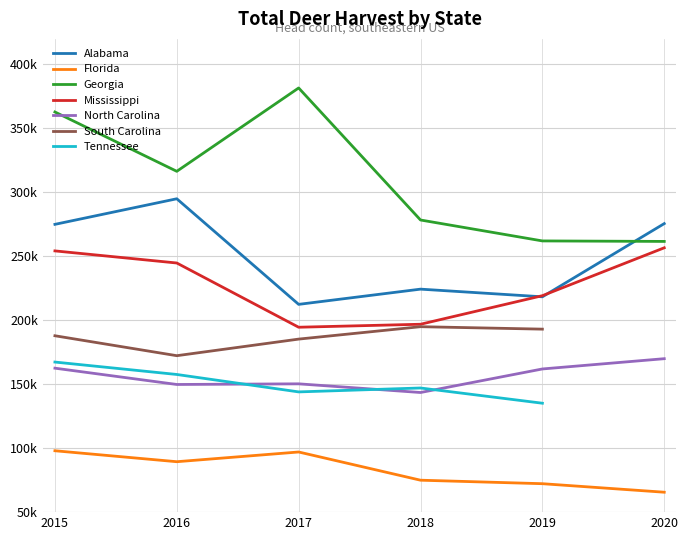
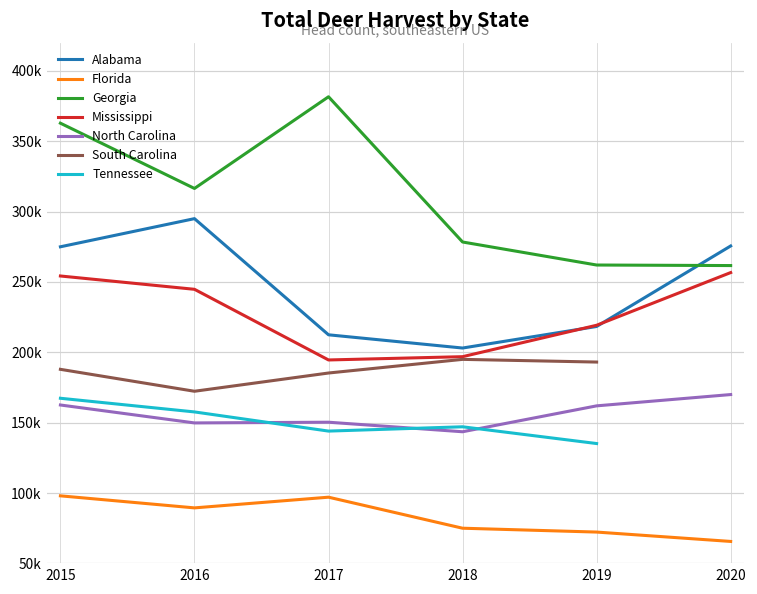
Alabama, 2018: 224000 -> 203000
